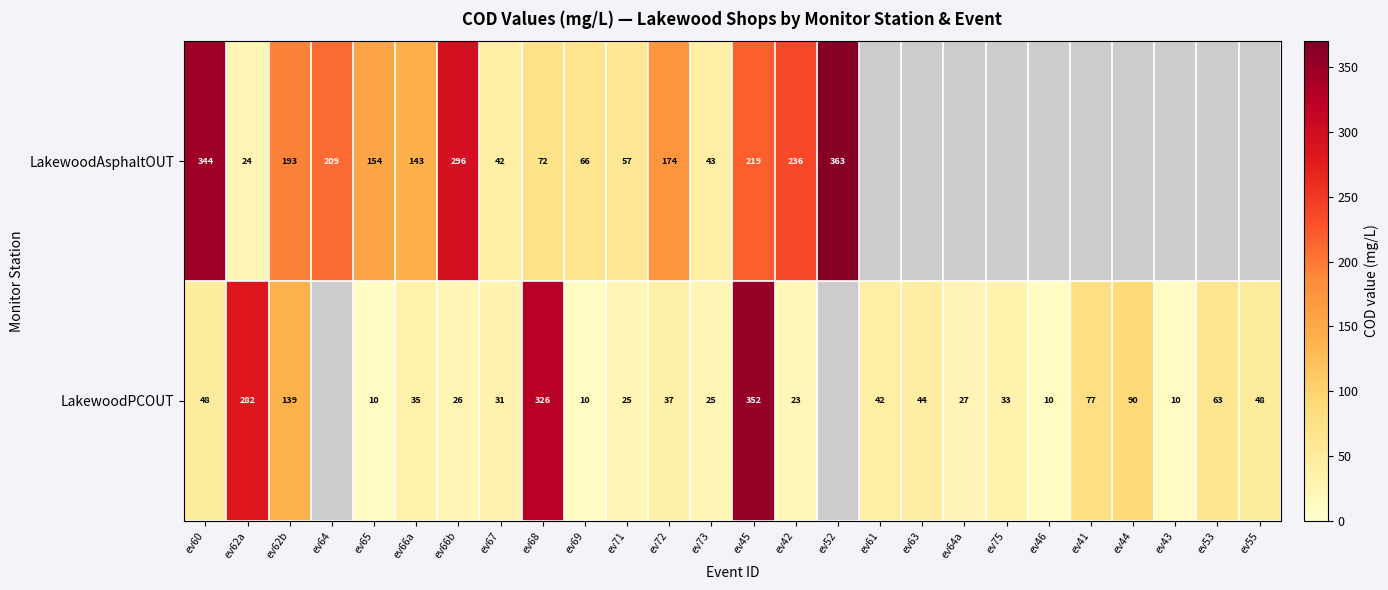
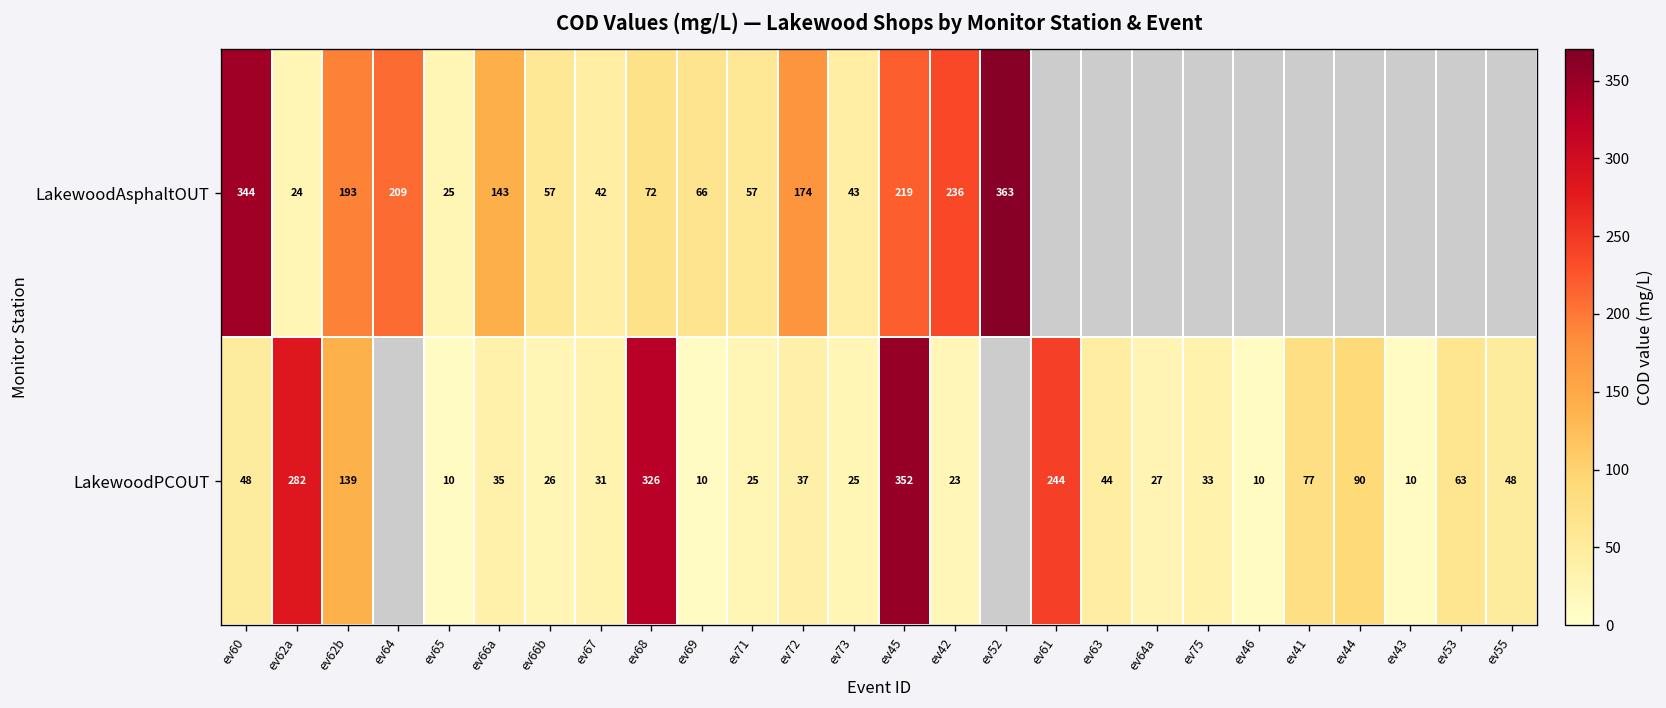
LakewoodAsphaltOUT, ev65: 154 -> 25
LakewoodAsphaltOUT, ev66b: 296 -> 57
LakewoodPCOUT, ev61: 42 -> 244
